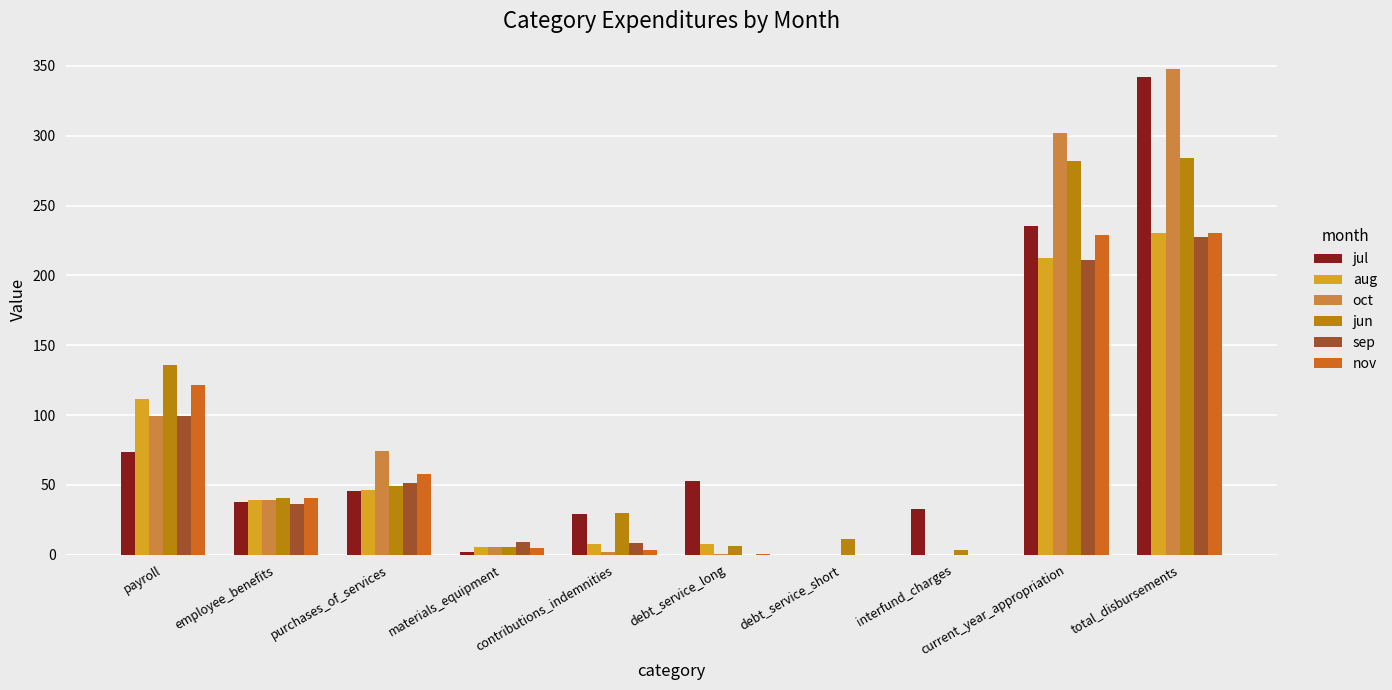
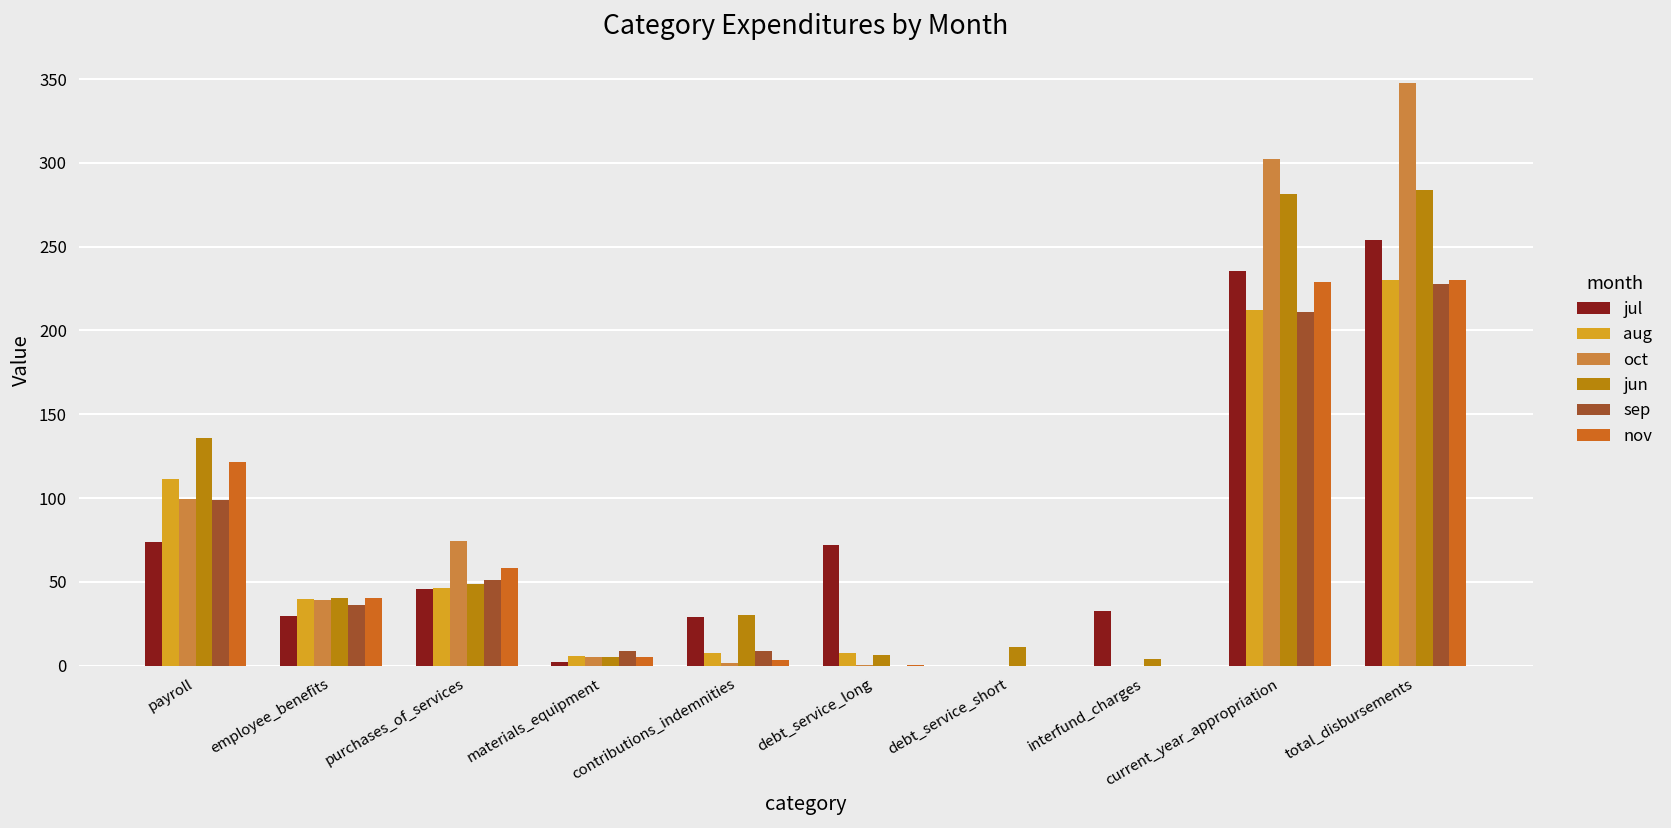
jul, employee_benefits: 38 -> 30
jul, debt_service_long: 53 -> 72
jul, total_disbursements: 342 -> 254
